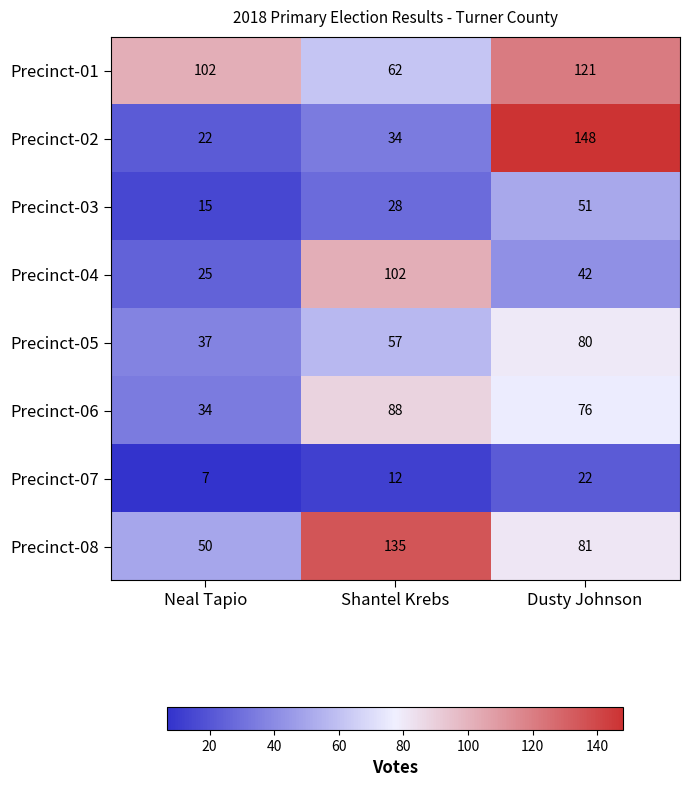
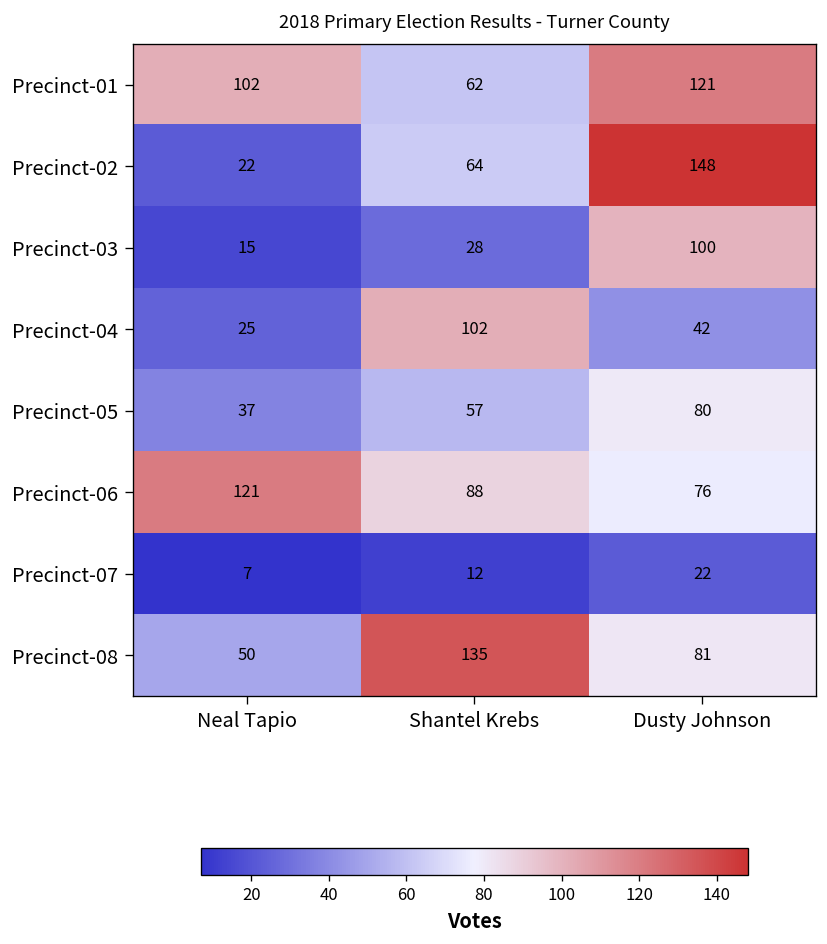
Precinct-02, Shantel Krebs: 34 -> 64
Precinct-03, Dusty Johnson: 51 -> 100
Precinct-06, Neal Tapio: 34 -> 121
